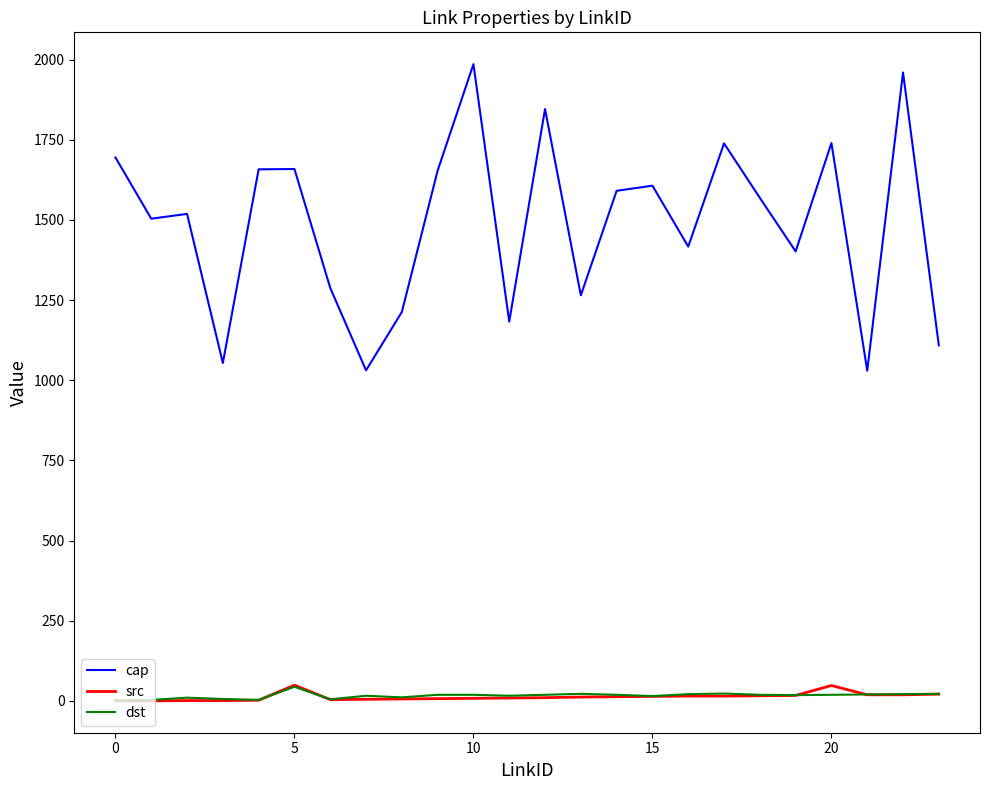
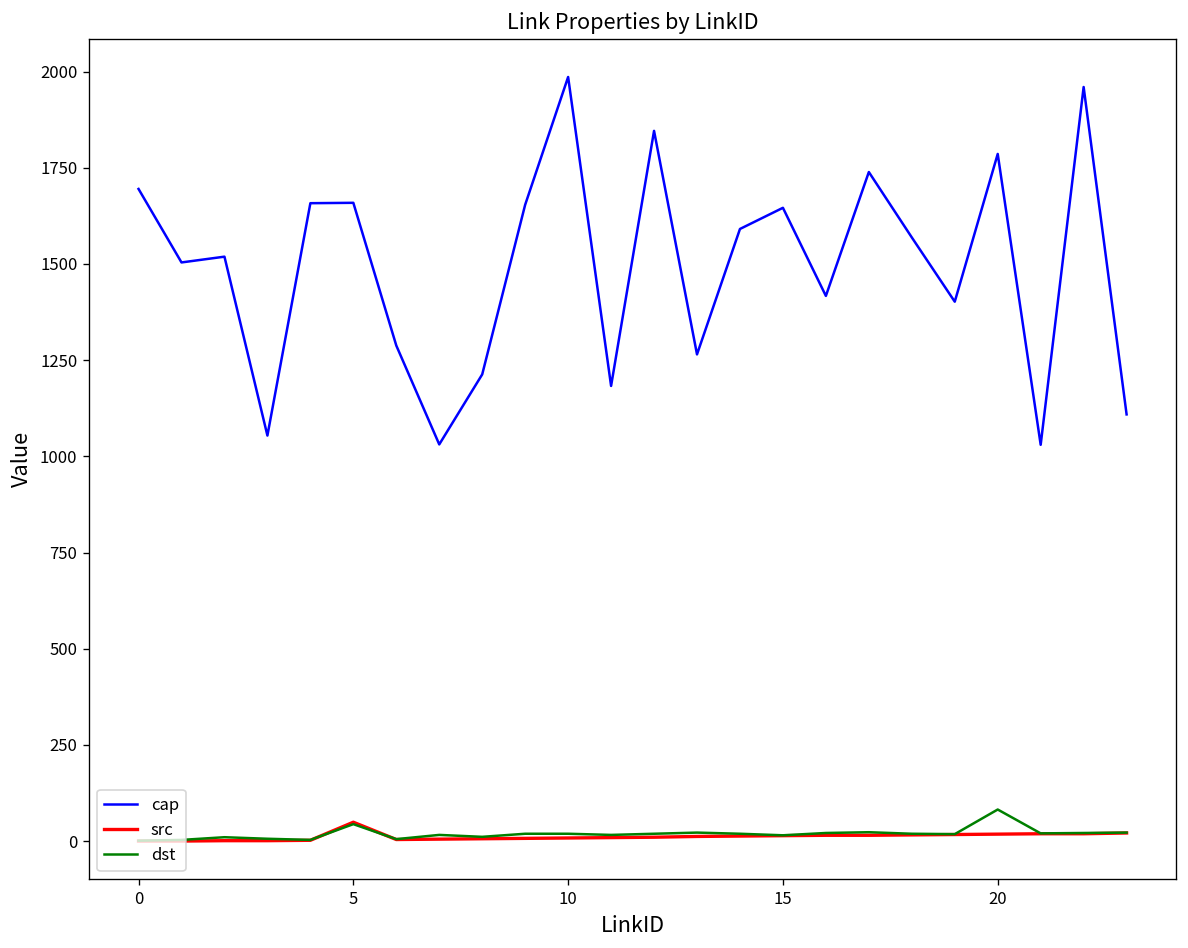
cap, 15: 1610 -> 1650
cap, 20: 1740 -> 1790
src, 20: 50 -> 20
dst, 20: 20 -> 80
